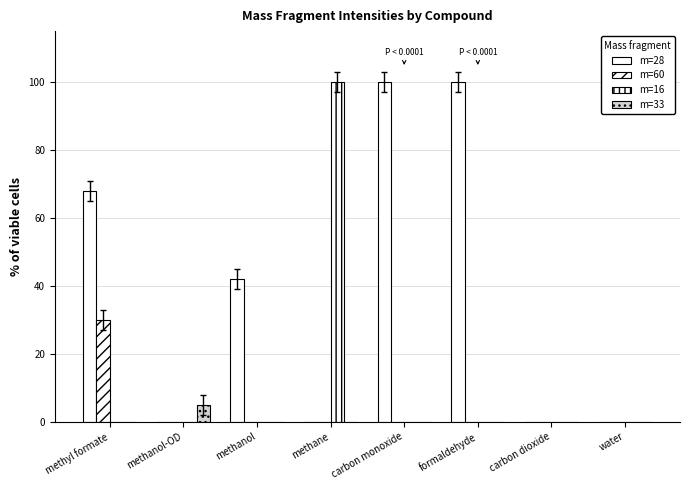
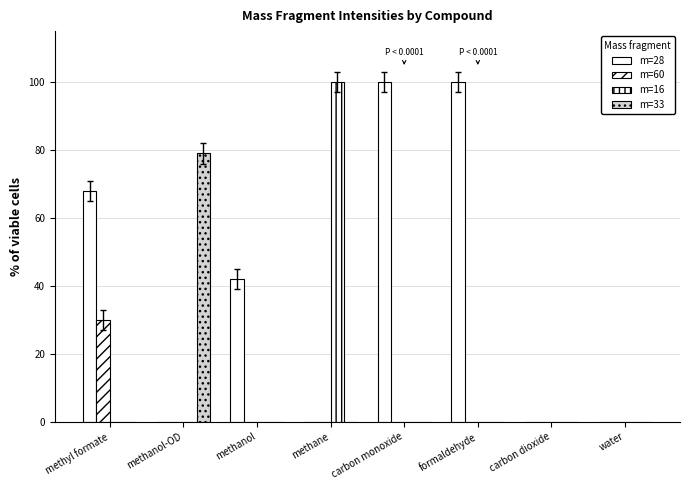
m=33, methanol-OD: 5 -> 79
